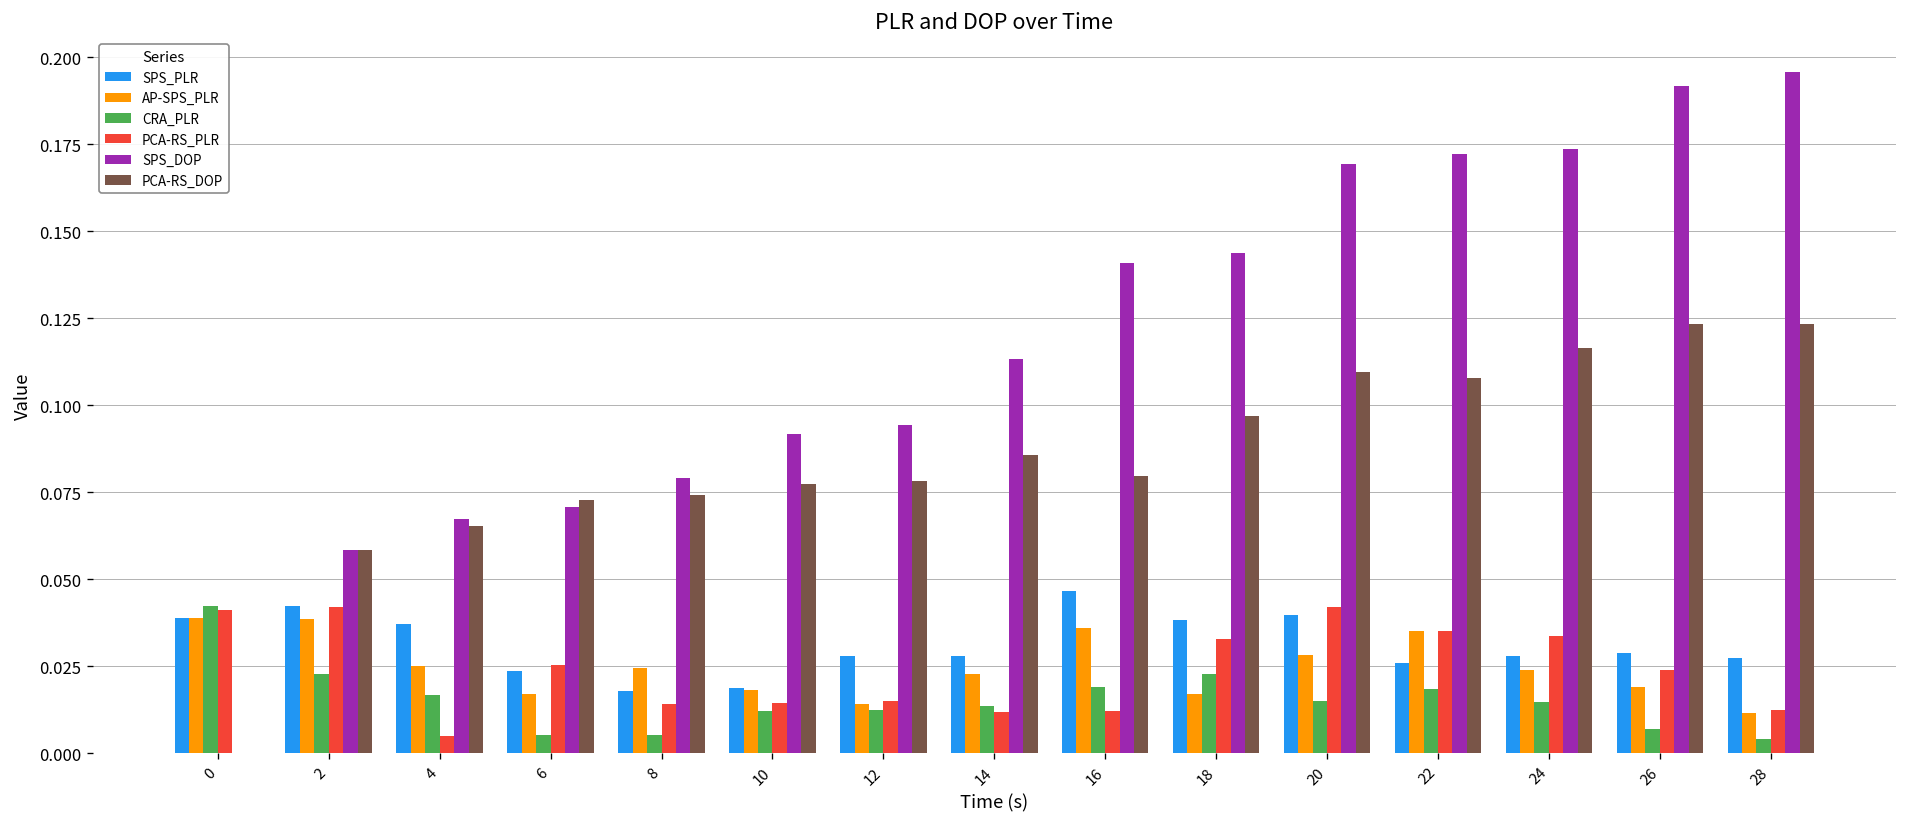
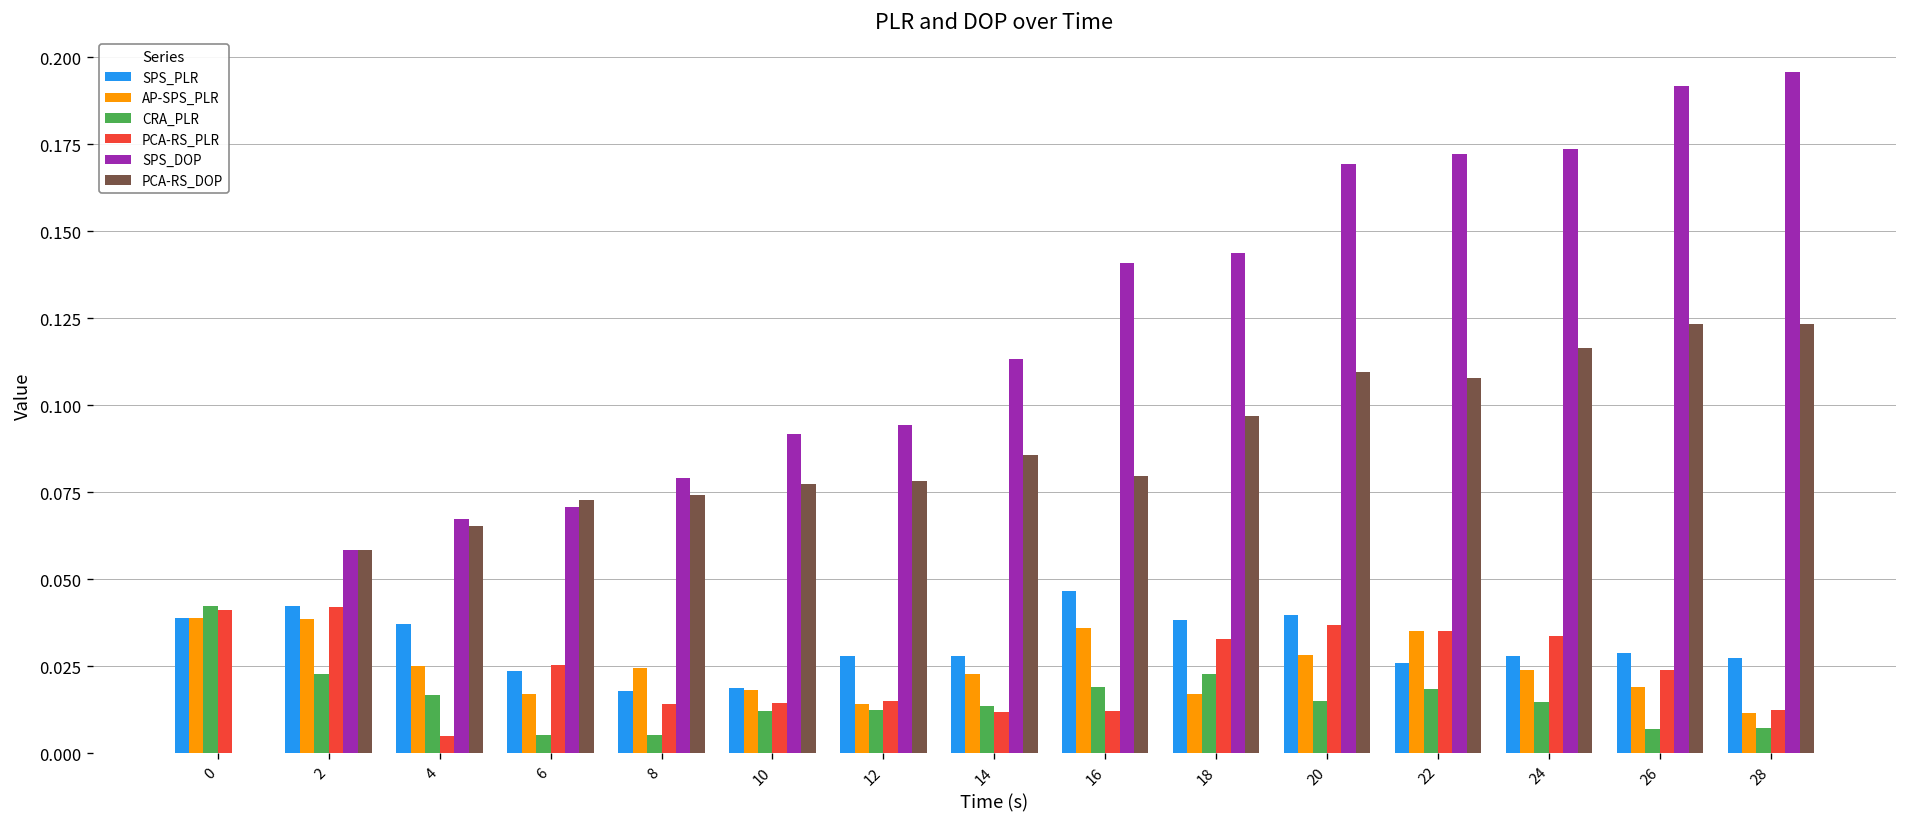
PCA-RS_PLR, 20: 0.042 -> 0.037
CRA_PLR, 28: 0.004 -> 0.007
